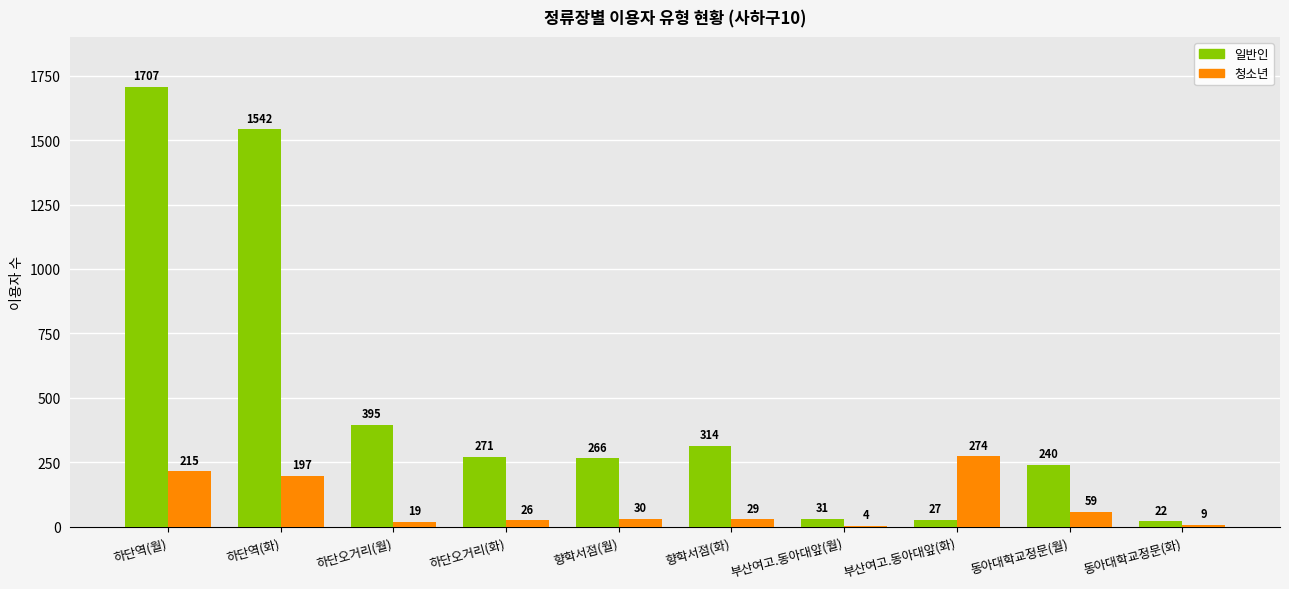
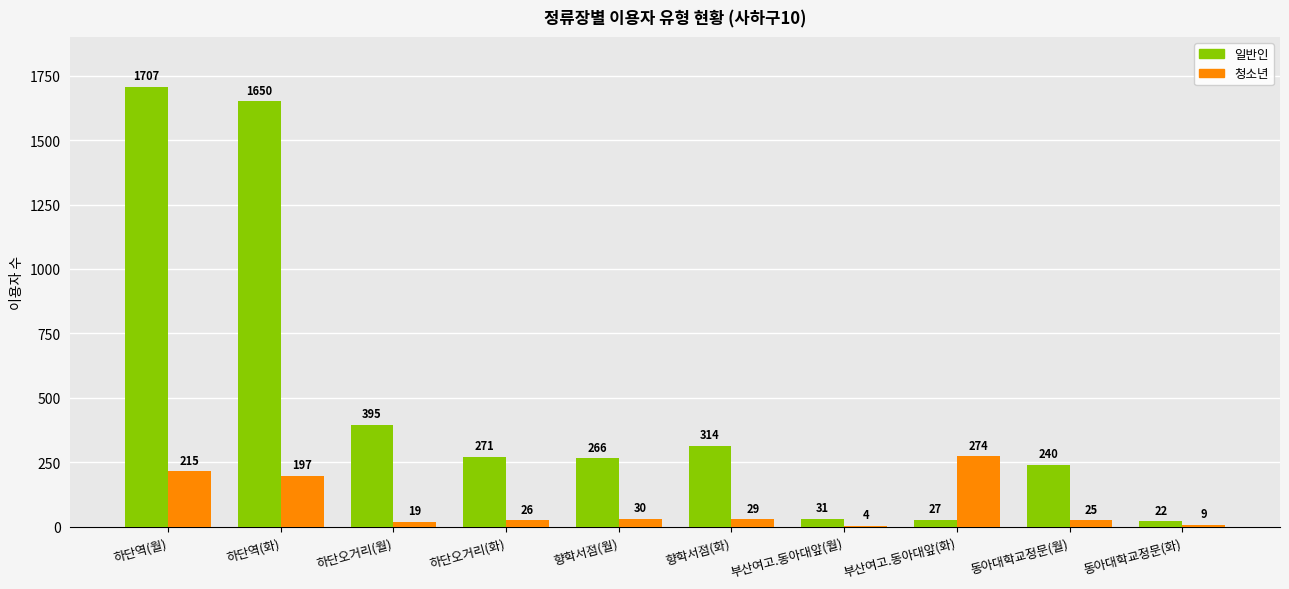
일반인, 하단역(화): 1542 -> 1650
청소년, 동아대학교정문(월): 59 -> 25
